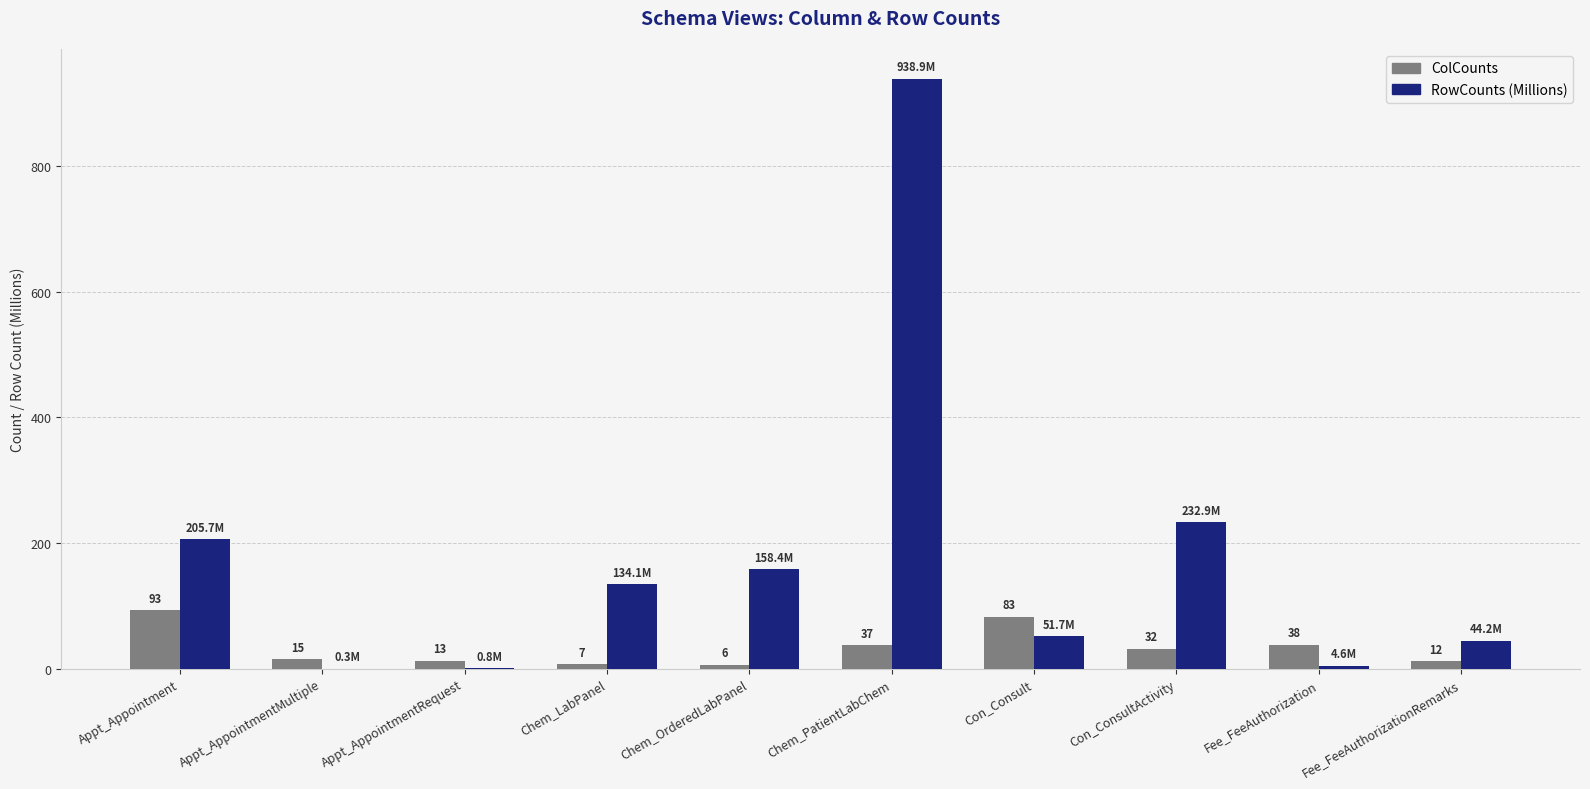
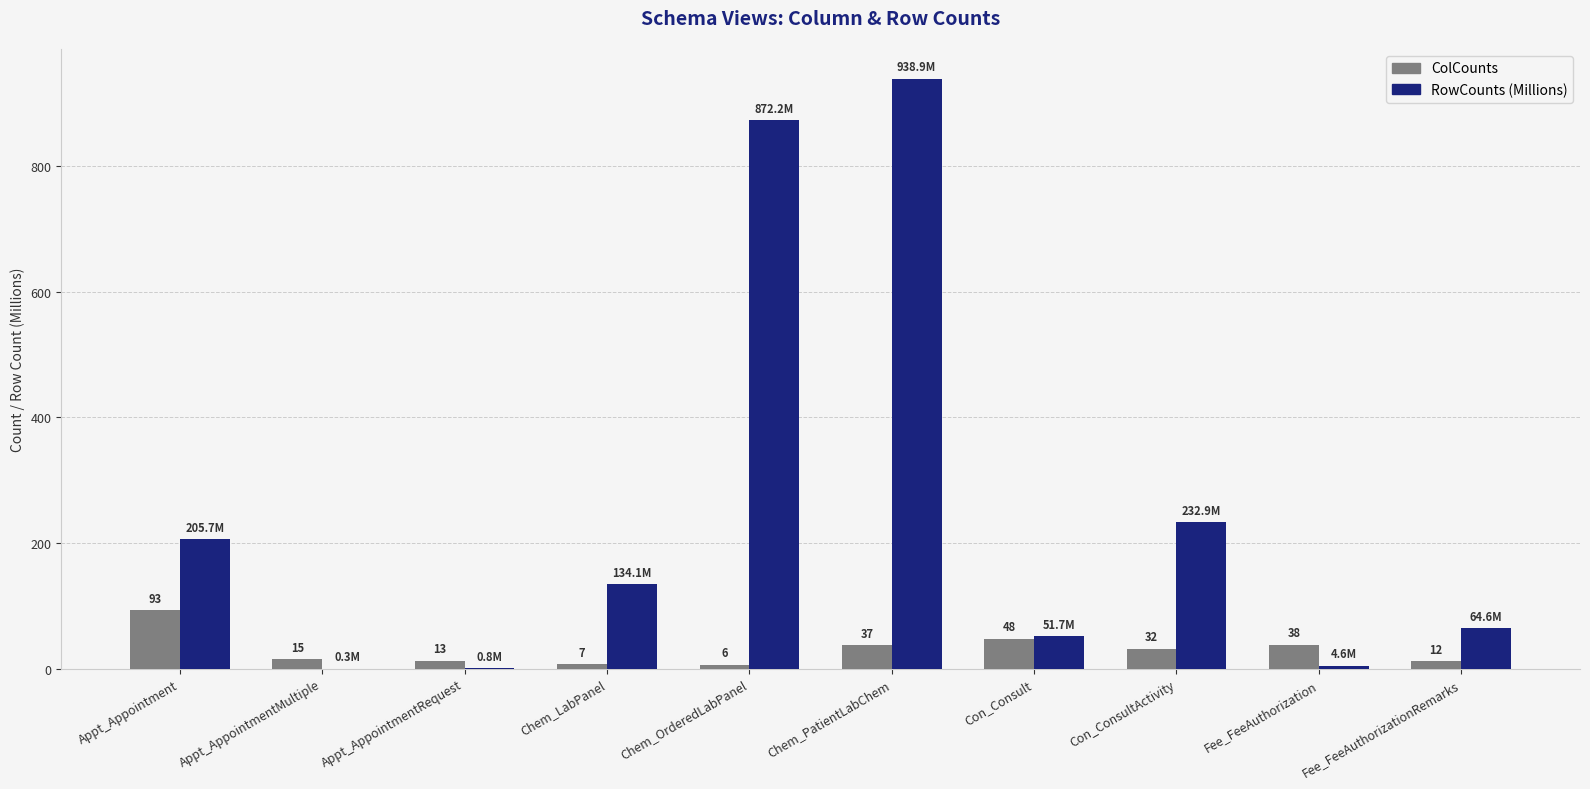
RowCounts (Millions), Chem_OrderedLabPanel: 158.4M -> 872.2M
ColCounts, Con_Consult: 83 -> 48
RowCounts (Millions), Fee_FeeAuthorizationRemarks: 44.2M -> 64.6M
